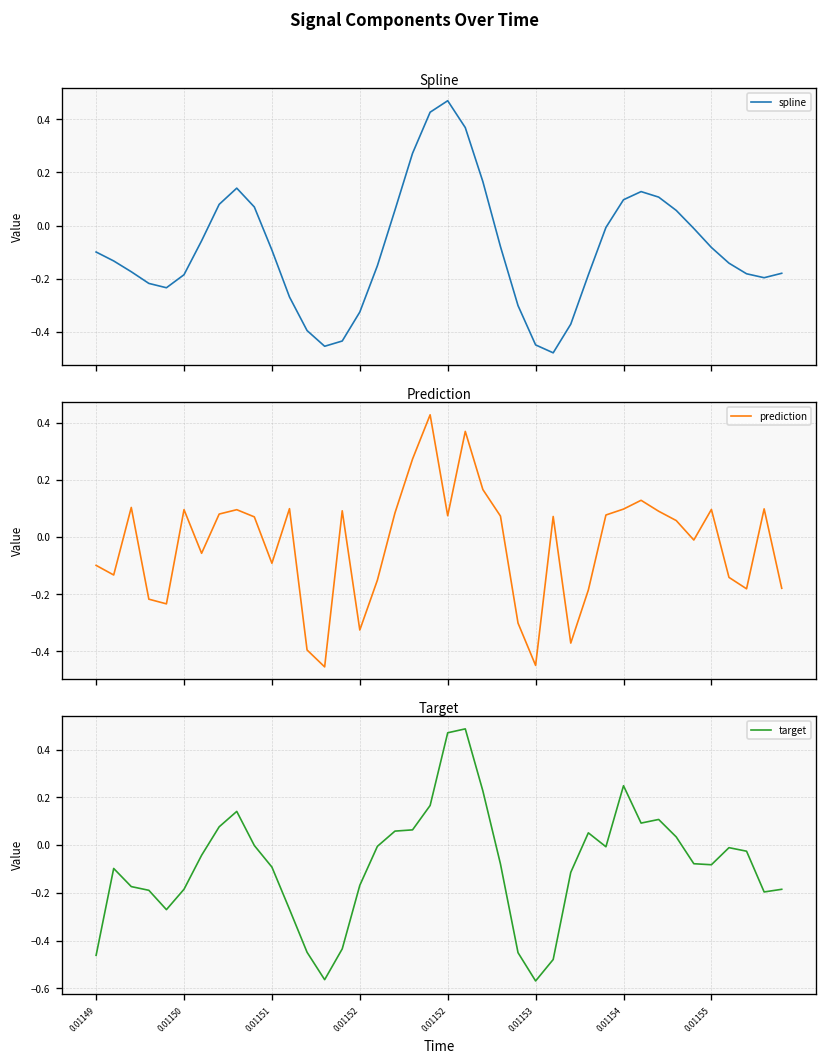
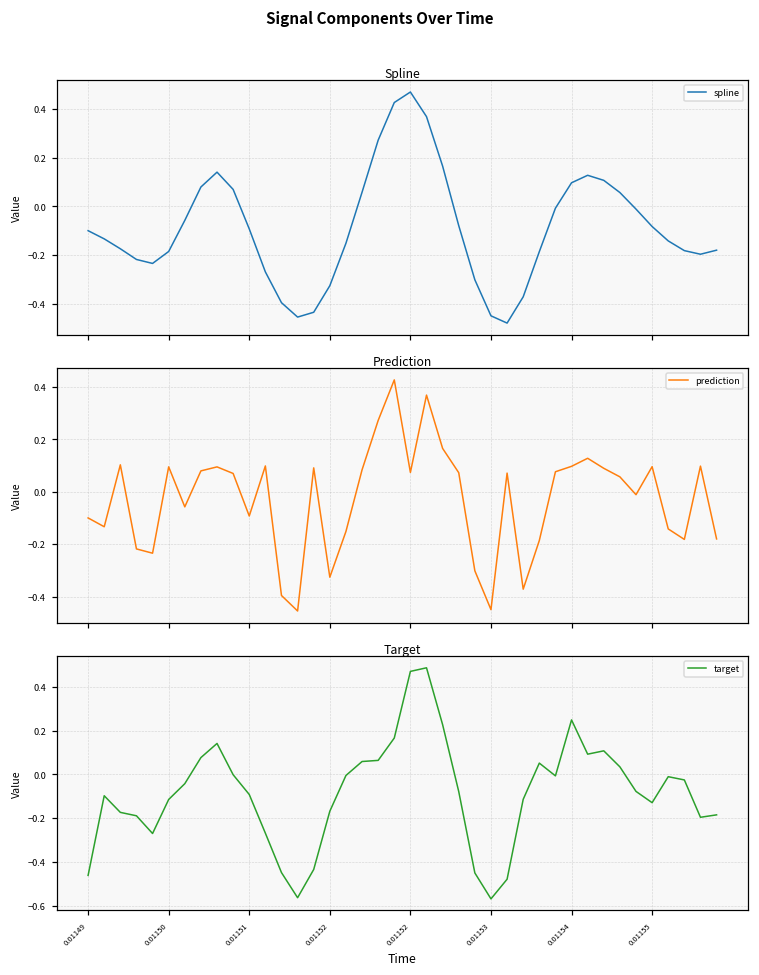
Target, 0.01150: -0.18 -> -0.11
Target, 0.01155: -0.08 -> -0.13
